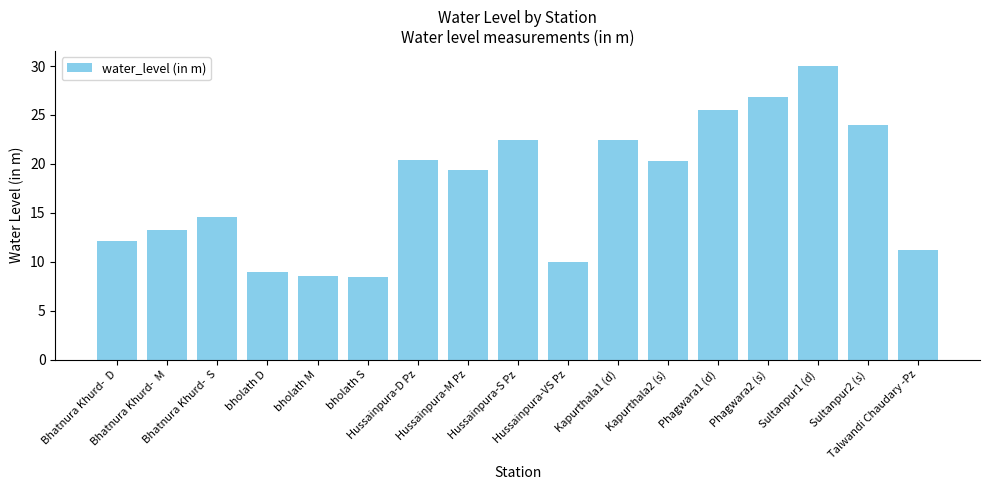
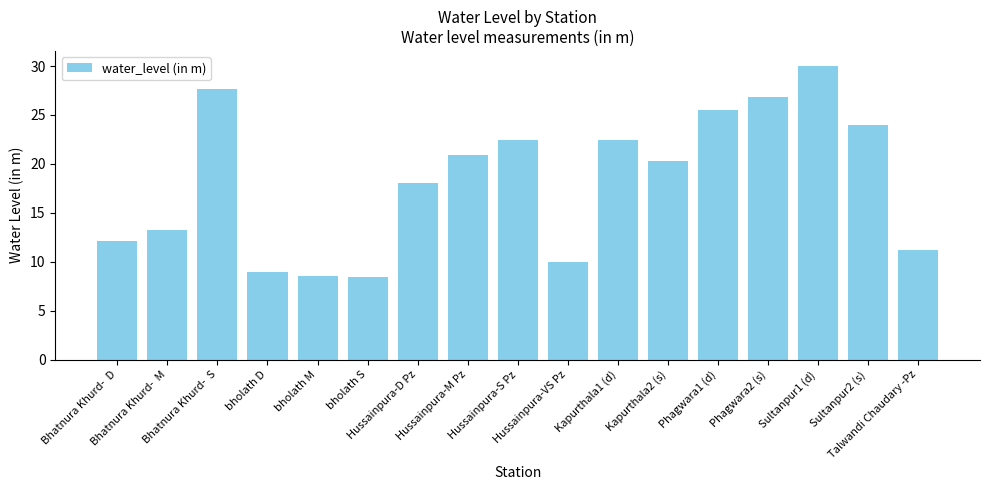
Bhatnura Khurd- S: 15 -> 28
Hussainpura-D Pz: 20 -> 18
Hussainpura-M Pz: 19 -> 21
